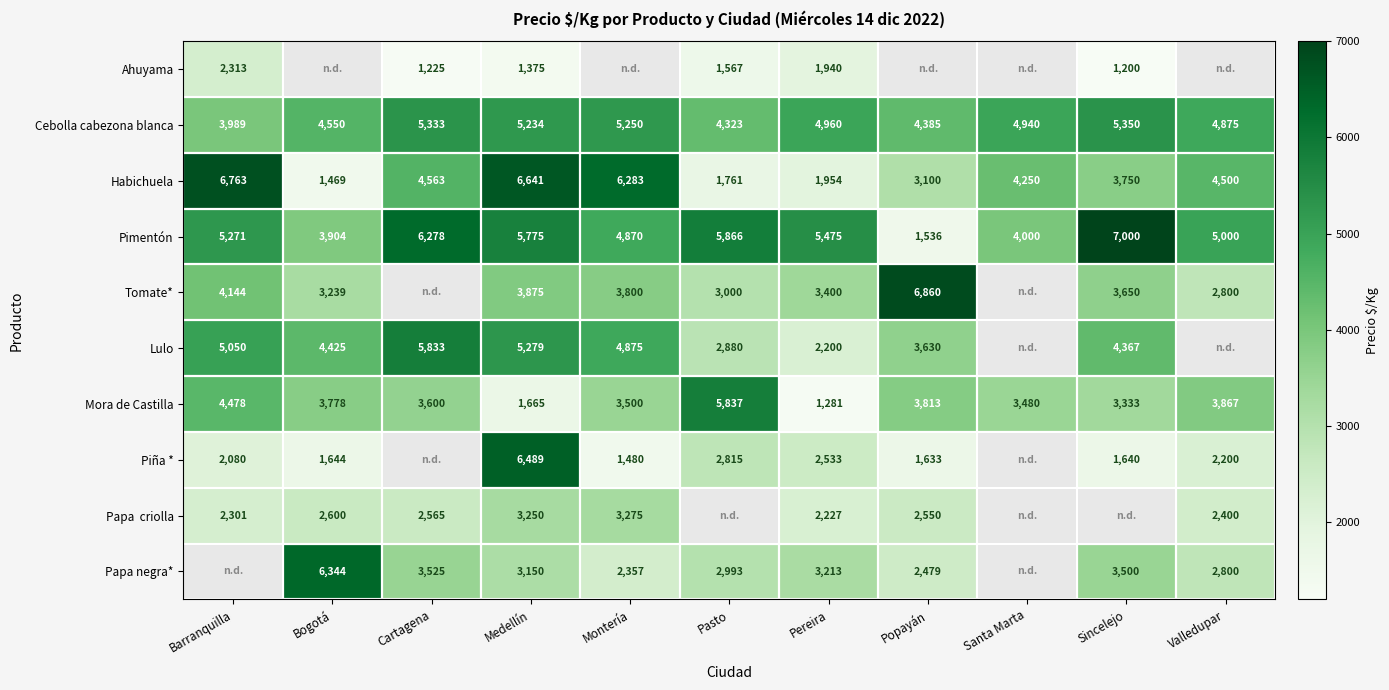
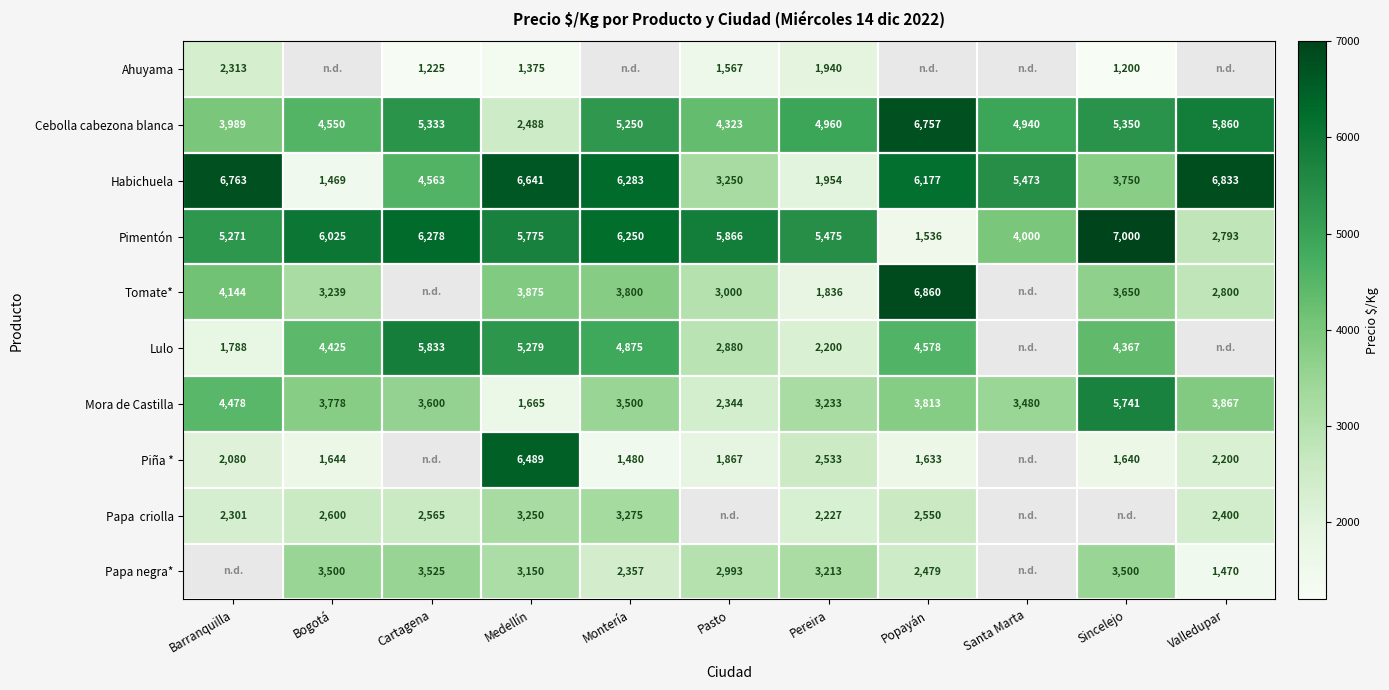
Cebolla cabezona blanca, Medellín: 5,234 -> 2,488
Cebolla cabezona blanca, Popayán: 4,385 -> 6,757
Cebolla cabezona blanca, Valledupar: 4,875 -> 5,860
Habichuela, Pasto: 1,761 -> 3,250
Habichuela, Popayán: 3,100 -> 6,177
Habichuela, Santa Marta: 4,250 -> 5,473
Habichuela, Valledupar: 4,500 -> 6,833
Pimentón, Bogotá: 3,904 -> 6,025
Pimentón, Montería: 4,870 -> 6,250
Pimentón, Valledupar: 5,000 -> 2,793
Tomate*, Pereira: 3,400 -> 1,836
Lulo, Barranquilla: 5,050 -> 1,788
Lulo, Popayán: 3,630 -> 4,578
Mora de Castilla, Pasto: 5,837 -> 2,344
Mora de Castilla, Pereira: 1,281 -> 3,233
Mora de Castilla, Sincelejo: 3,333 -> 5,741
Piña *, Pasto: 2,815 -> 1,867
Papa negra*, Bogotá: 6,344 -> 3,500
Papa negra*, Valledupar: 2,800 -> 1,470
